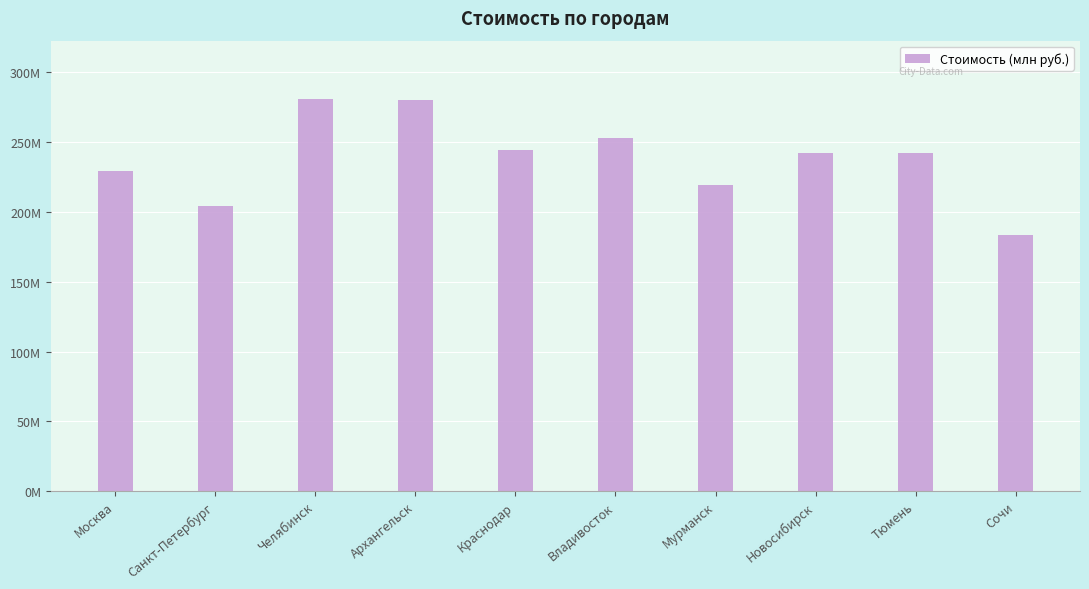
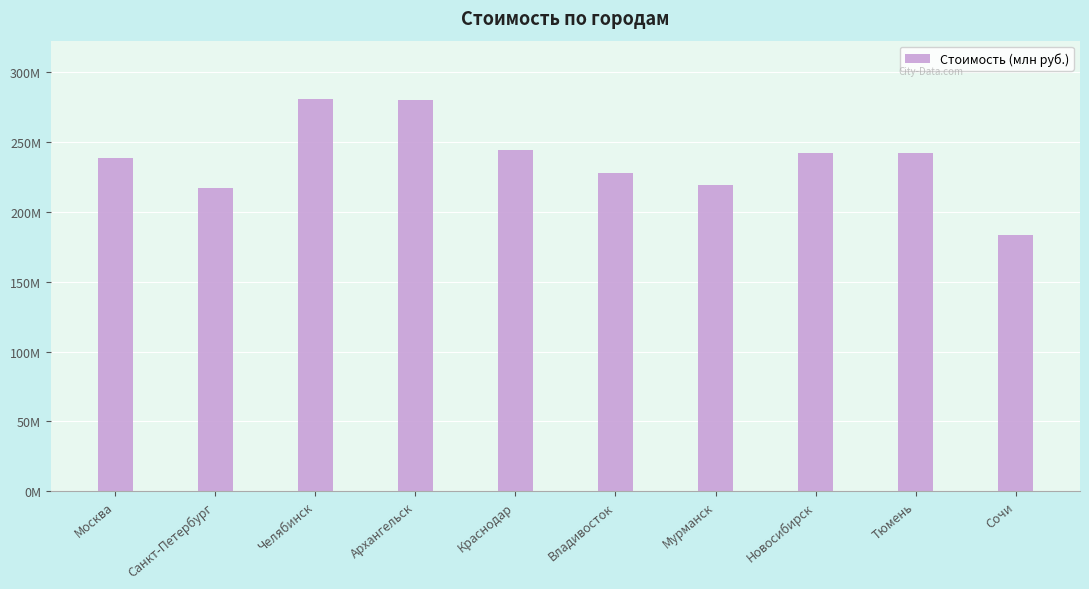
Москва: 229000000 -> 238000000
Санкт-Петербург: 204000000 -> 217000000
Владивосток: 253000000 -> 228000000
